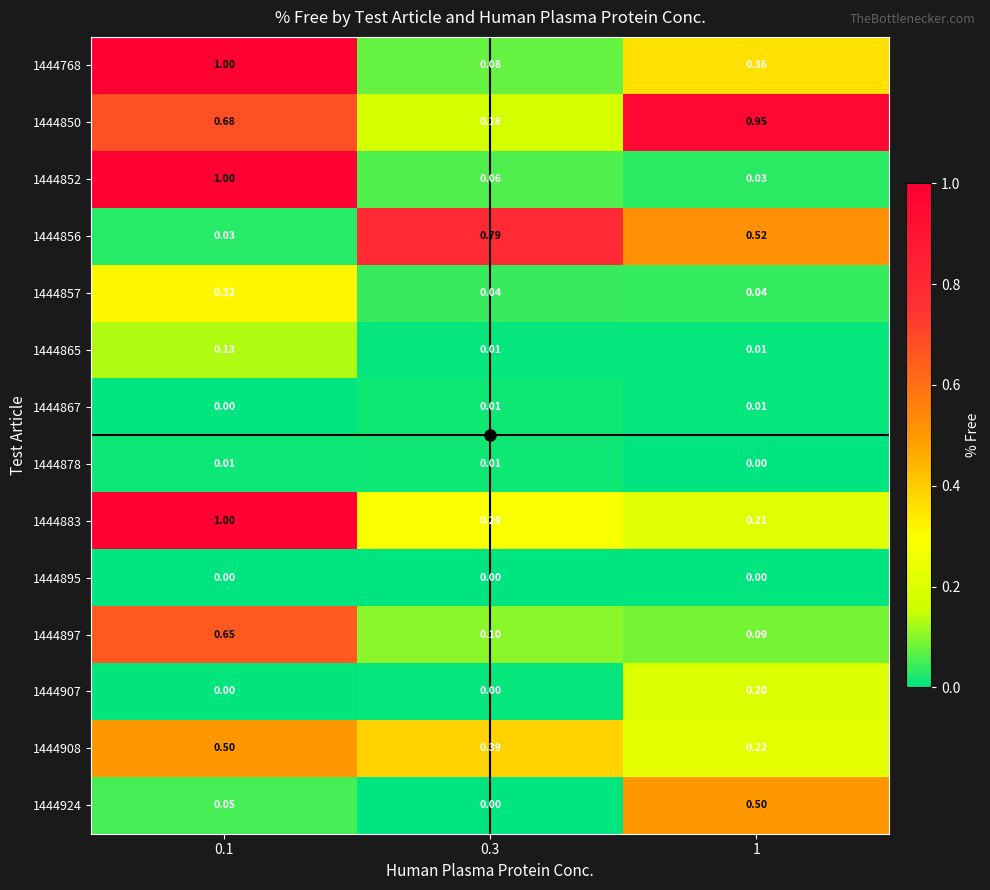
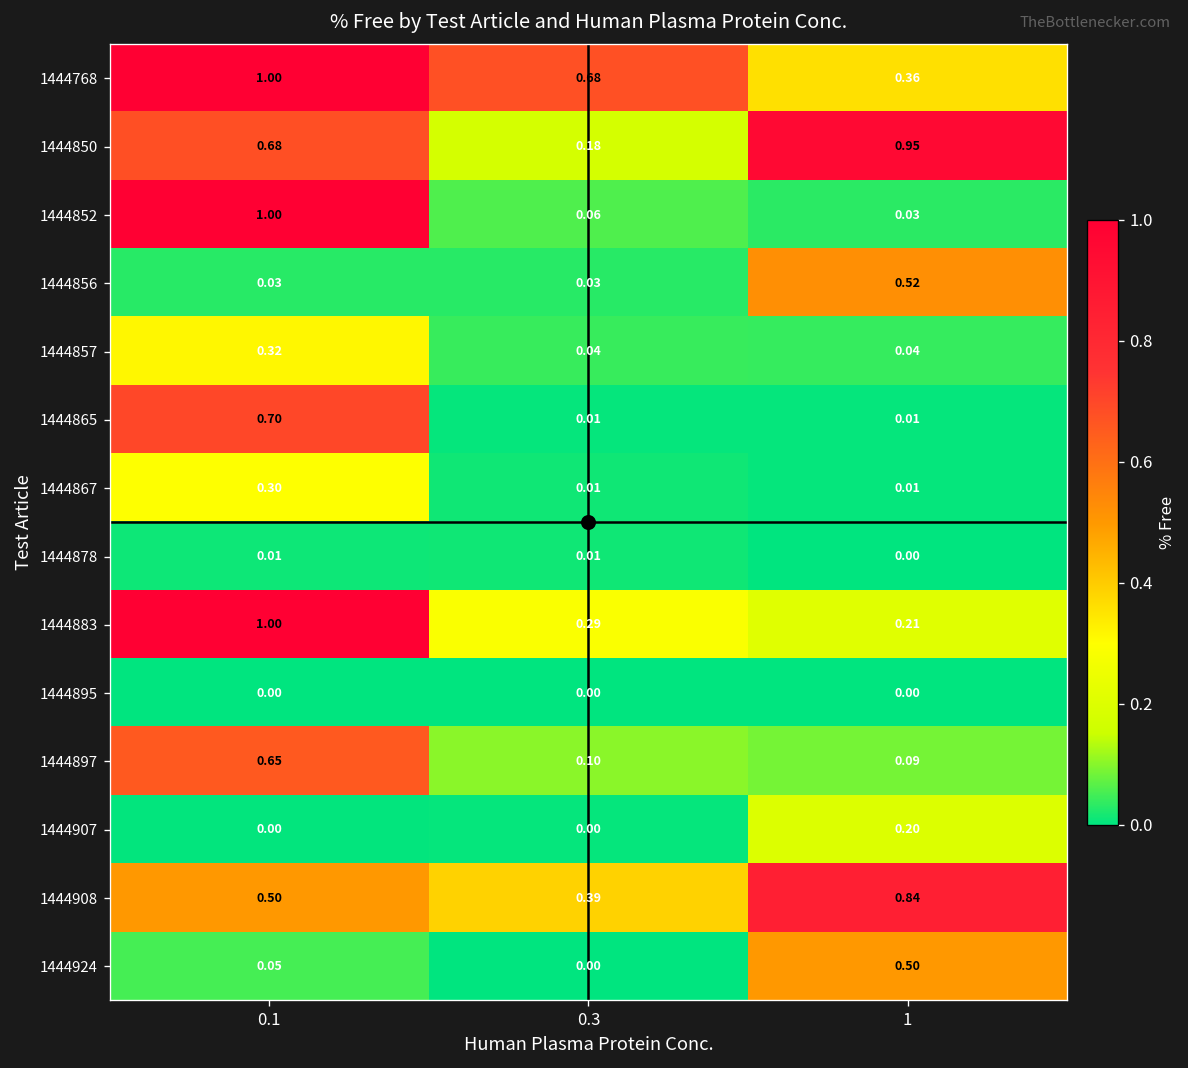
1444768, 0.3: 0.08 -> 0.68
1444856, 0.3: 0.79 -> 0.03
1444865, 0.1: 0.13 -> 0.70
1444867, 0.1: 0.00 -> 0.30
1444908, 1: 0.22 -> 0.84
